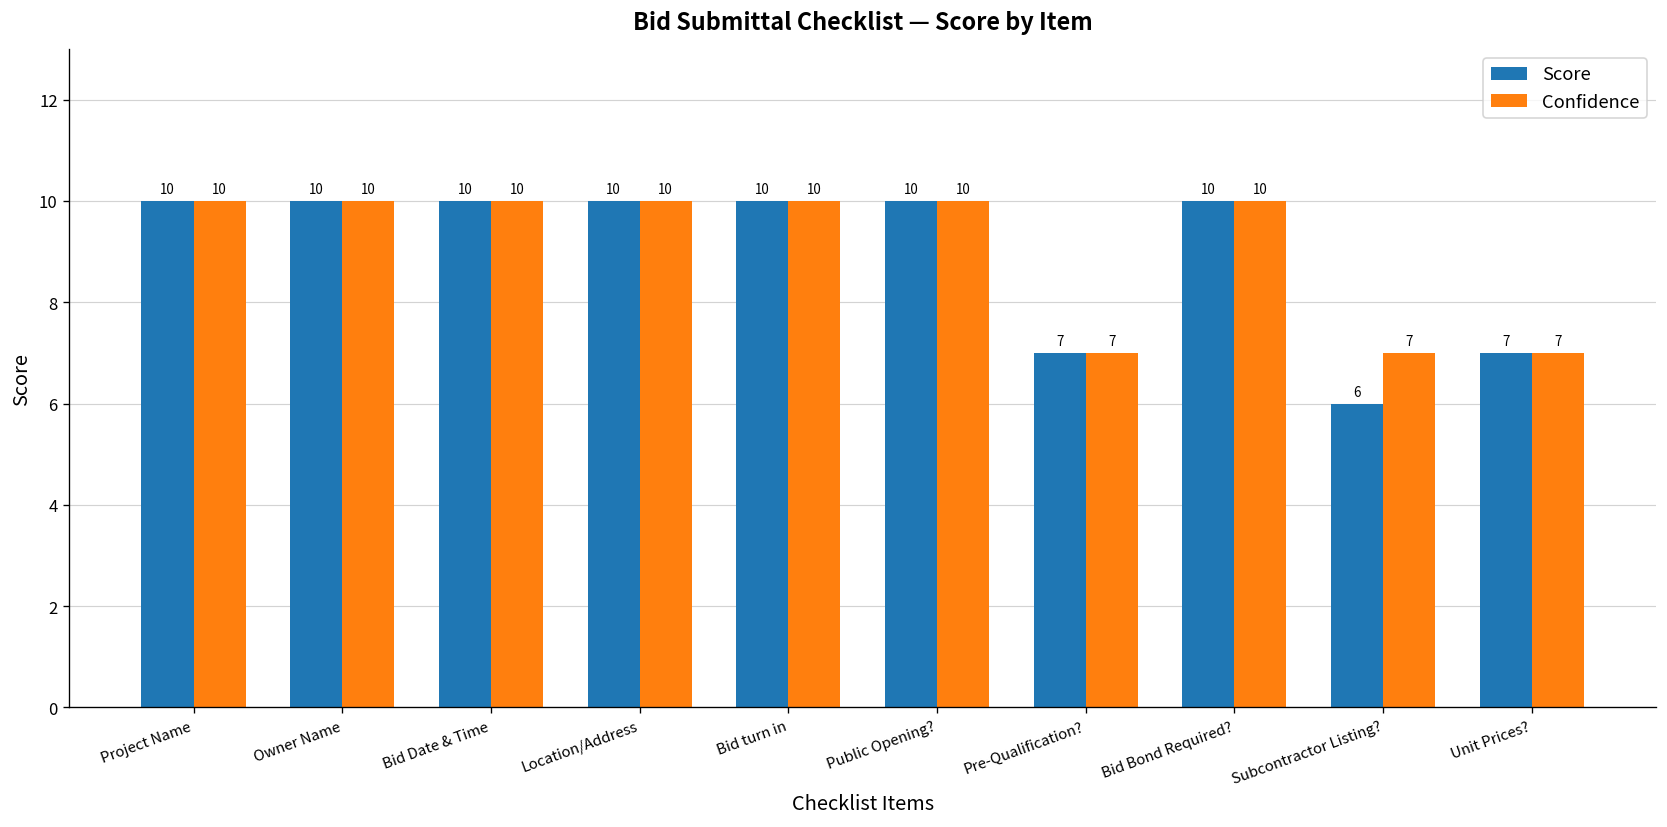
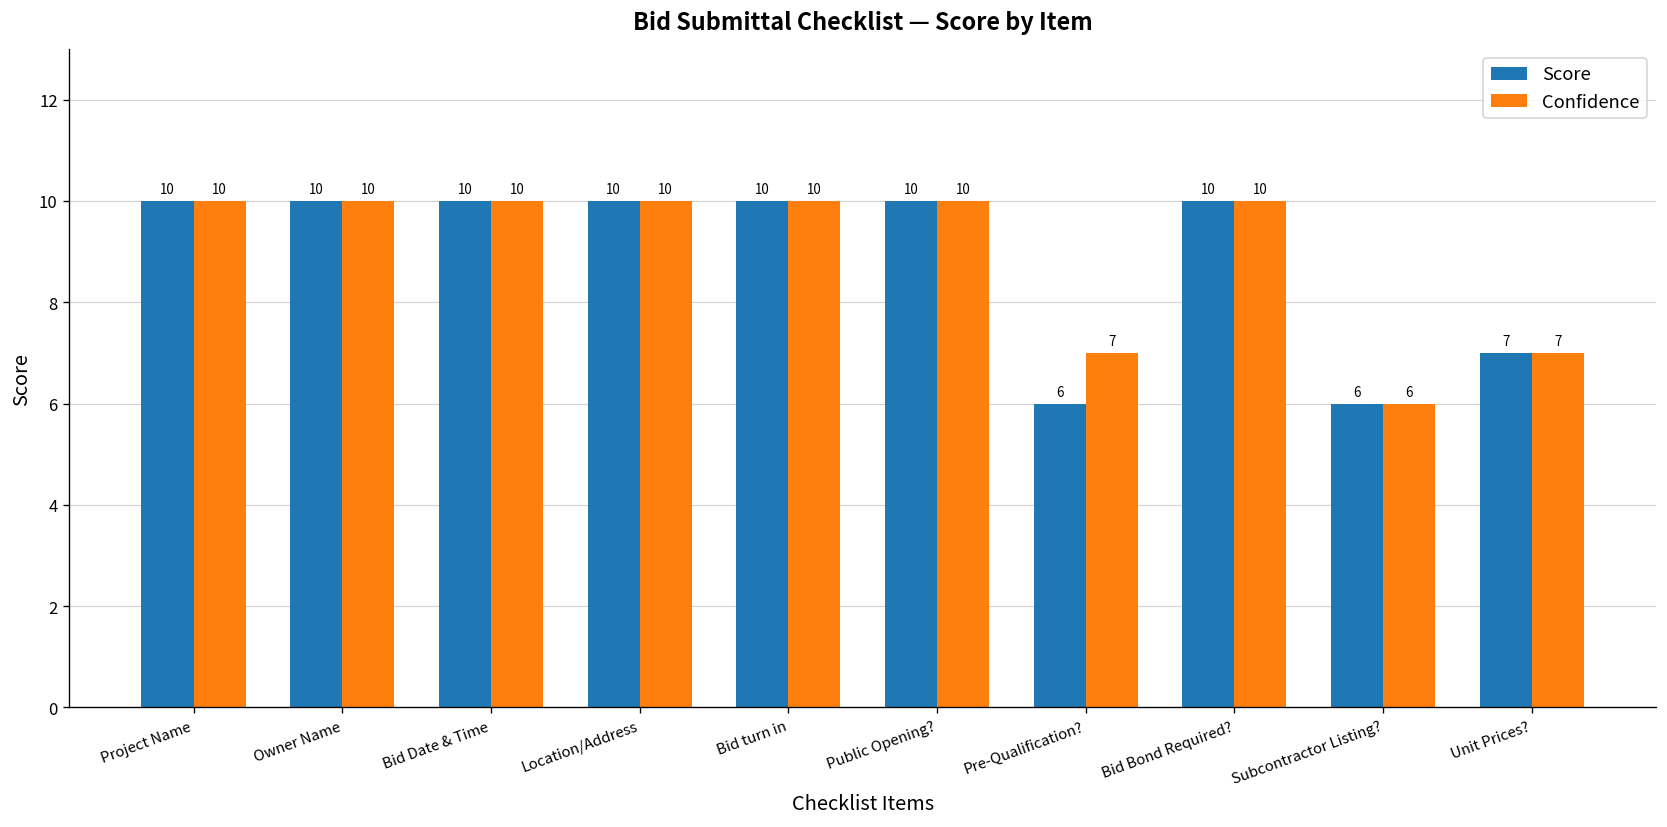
Score, Pre-Qualification?: 7 -> 6
Confidence, Subcontractor Listing?: 7 -> 6
